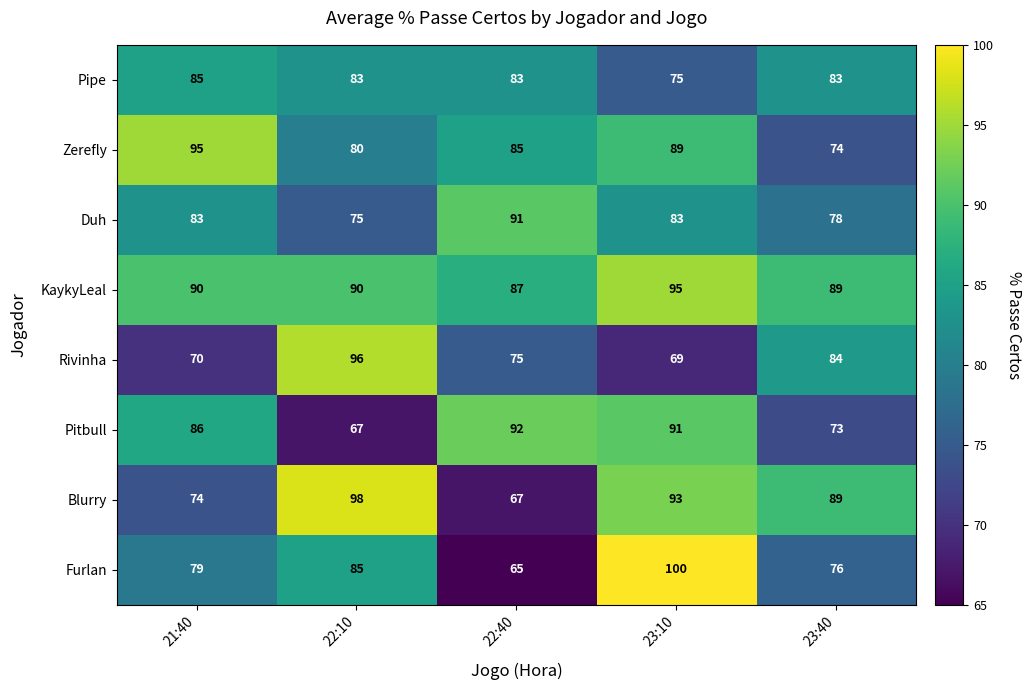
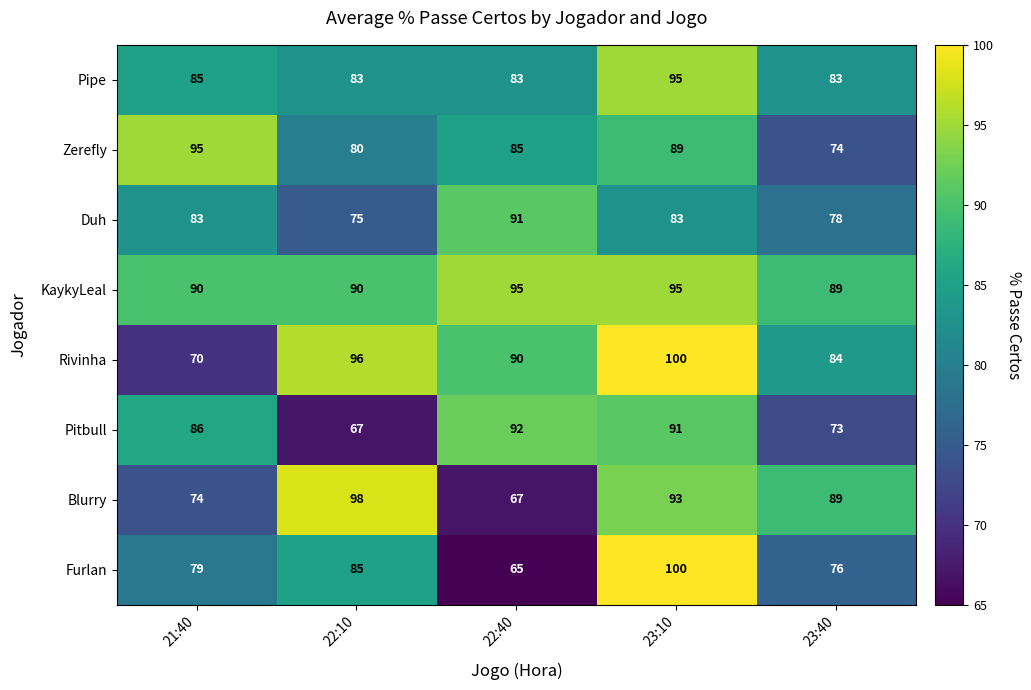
Pipe, 23:10: 75 -> 95
KaykyLeal, 22:40: 87 -> 95
Rivinha, 22:40: 75 -> 90
Rivinha, 23:10: 69 -> 100
